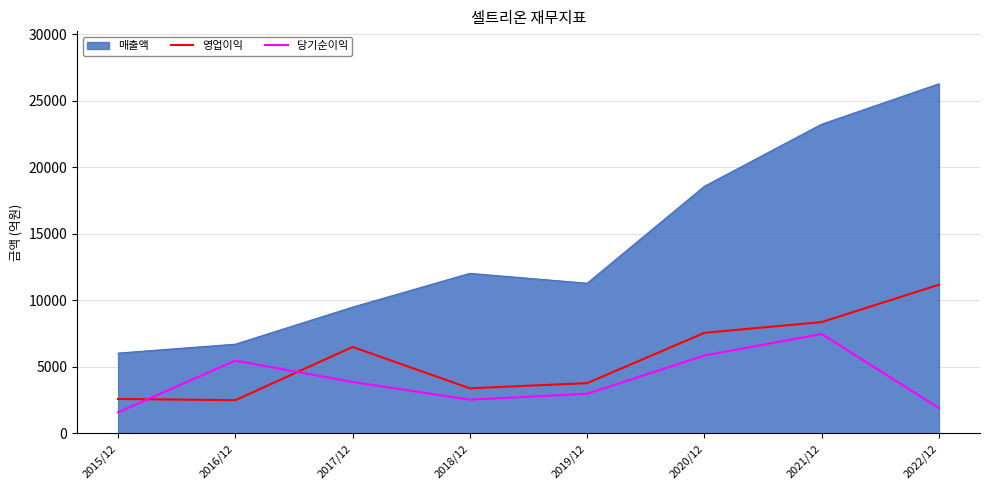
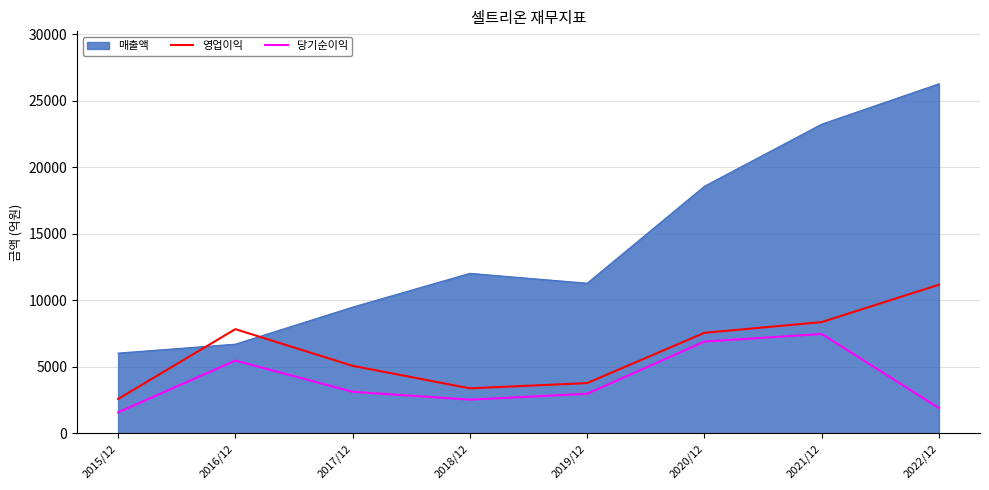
영업이익, 2016/12: 2500 -> 7800
영업이익, 2017/12: 6500 -> 5100
당기순이익, 2017/12: 3900 -> 3100
당기순이익, 2020/12: 5900 -> 6900
